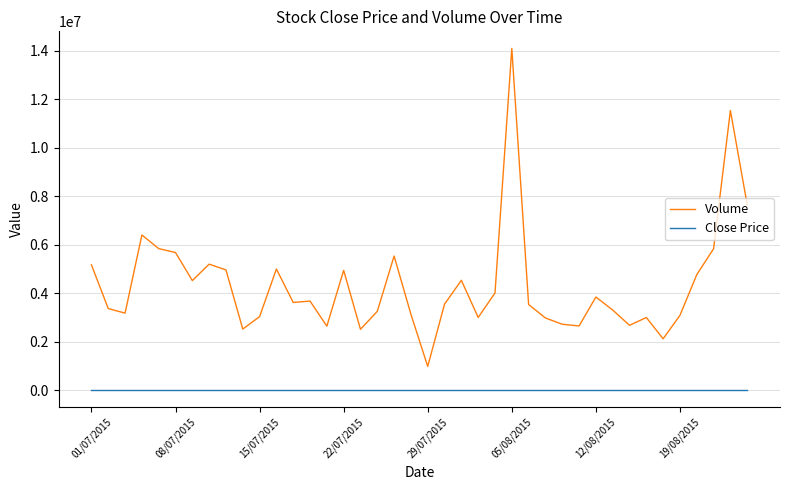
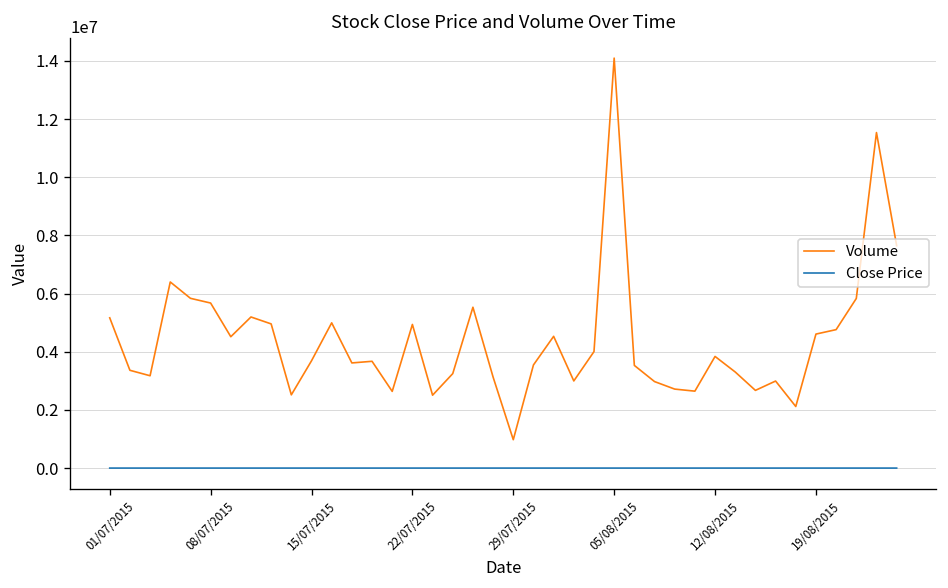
Volume, 15/07/2015: 3000000 -> 3700000
Volume, 19/08/2015: 3100000 -> 4600000
